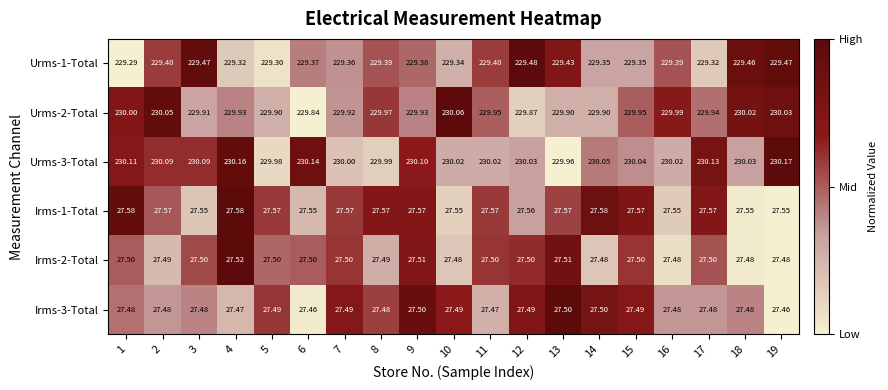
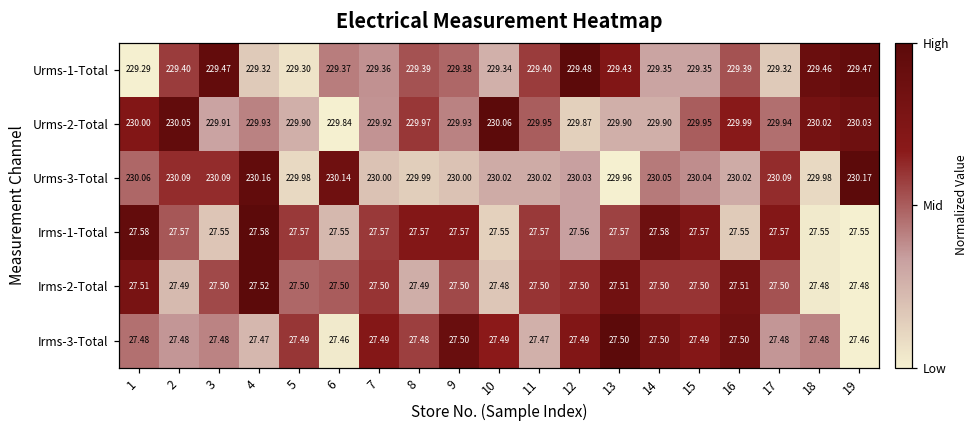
Urms-3-Total, 1: 230.11 -> 230.06
Urms-3-Total, 9: 230.10 -> 230.00
Urms-3-Total, 17: 230.13 -> 230.09
Urms-3-Total, 18: 230.03 -> 229.98
Irms-2-Total, 1: 27.50 -> 27.51
Irms-2-Total, 9: 27.51 -> 27.50
Irms-2-Total, 14: 27.48 -> 27.50
Irms-2-Total, 16: 27.48 -> 27.51
Irms-3-Total, 16: 27.48 -> 27.50
